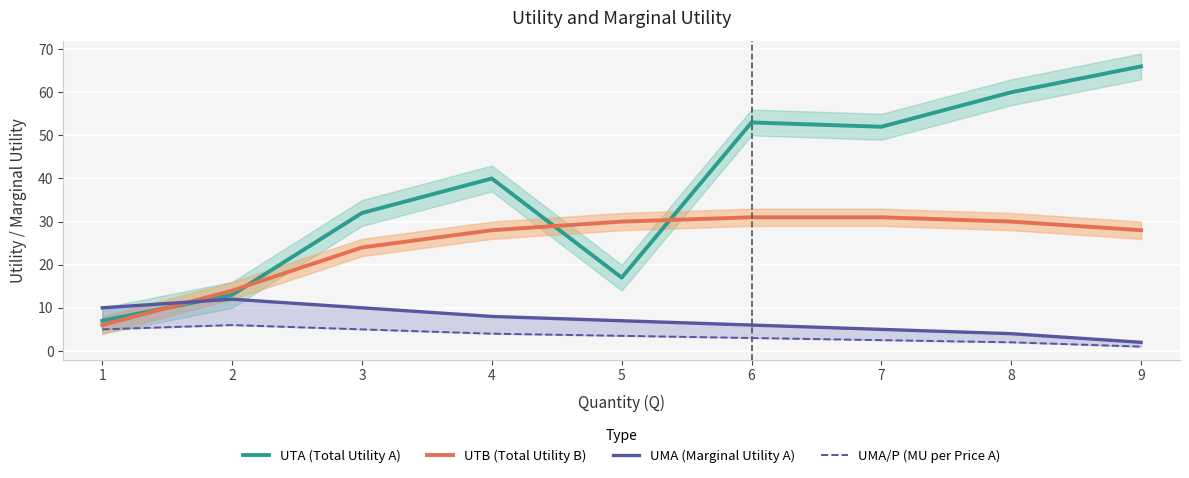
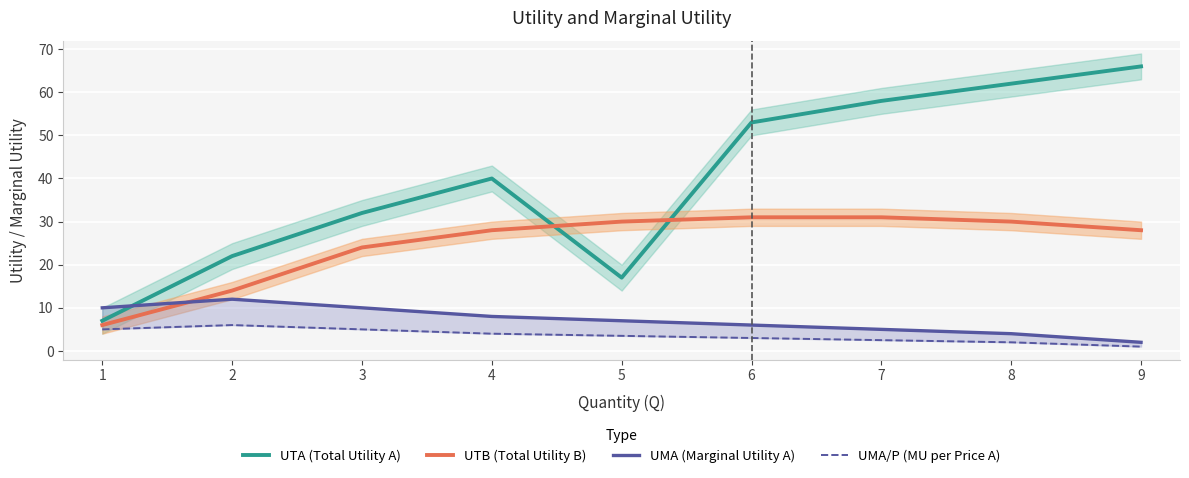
UTA (Total Utility A), 2: 13 -> 22
UTA (Total Utility A), 7: 52 -> 58
UTA (Total Utility A), 8: 60 -> 62
